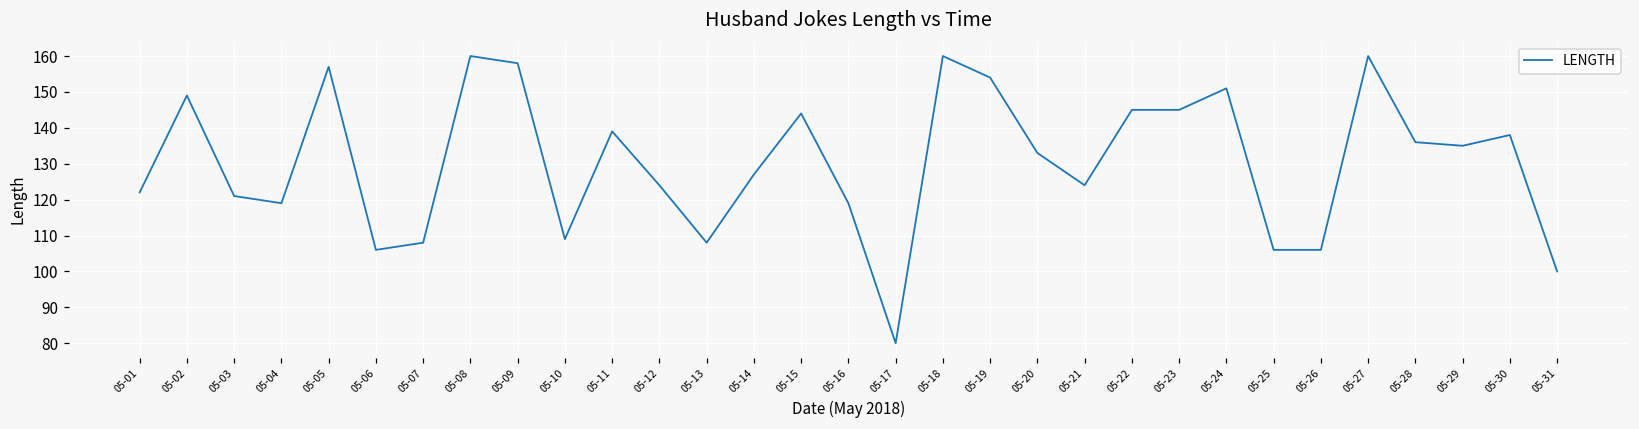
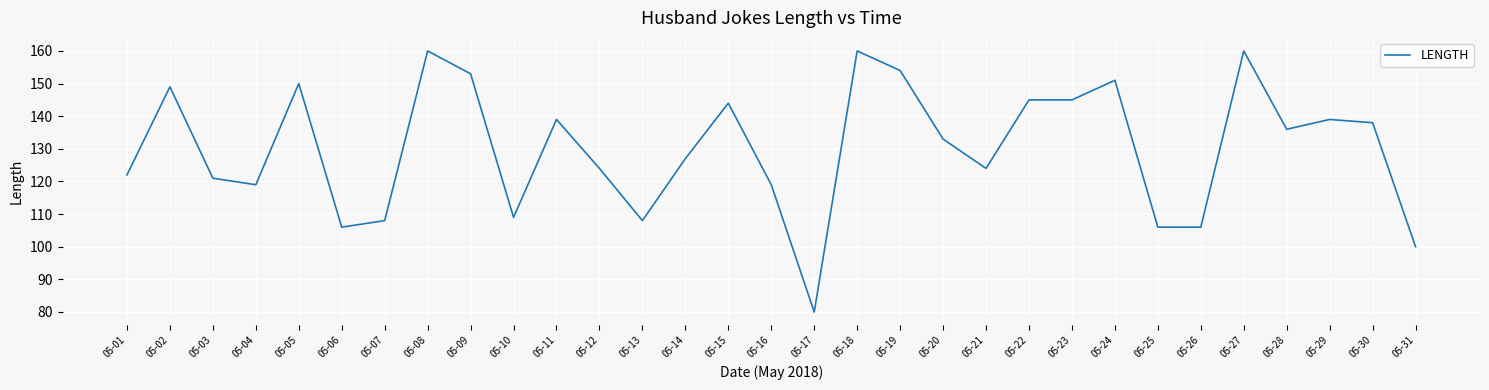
05-05: 157 -> 150
05-09: 158 -> 153
05-29: 135 -> 139
